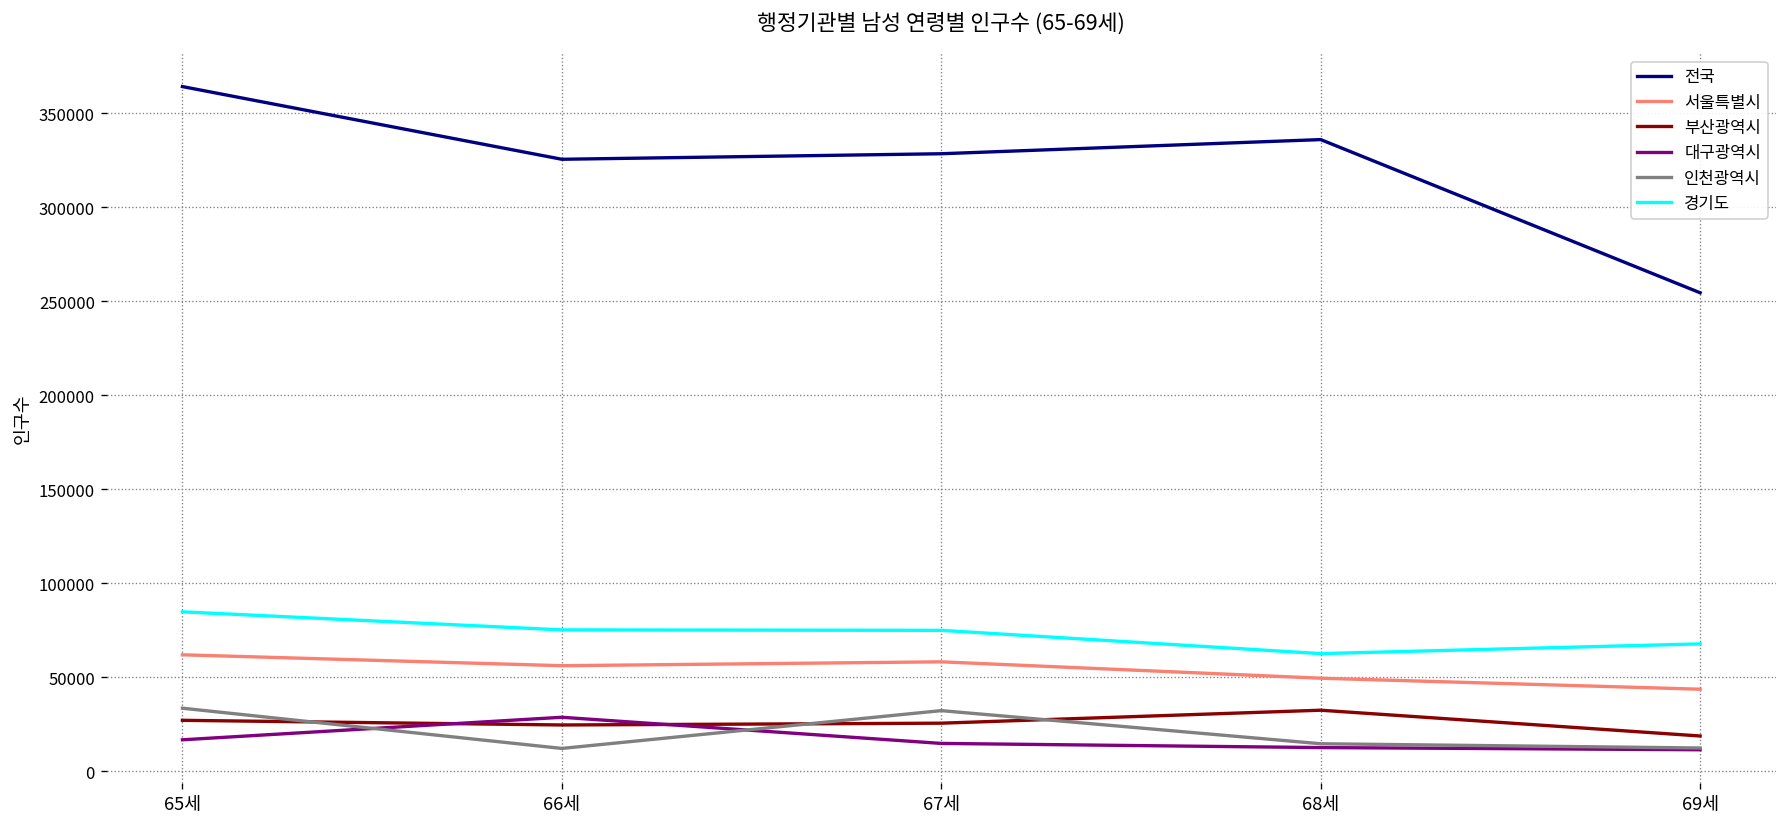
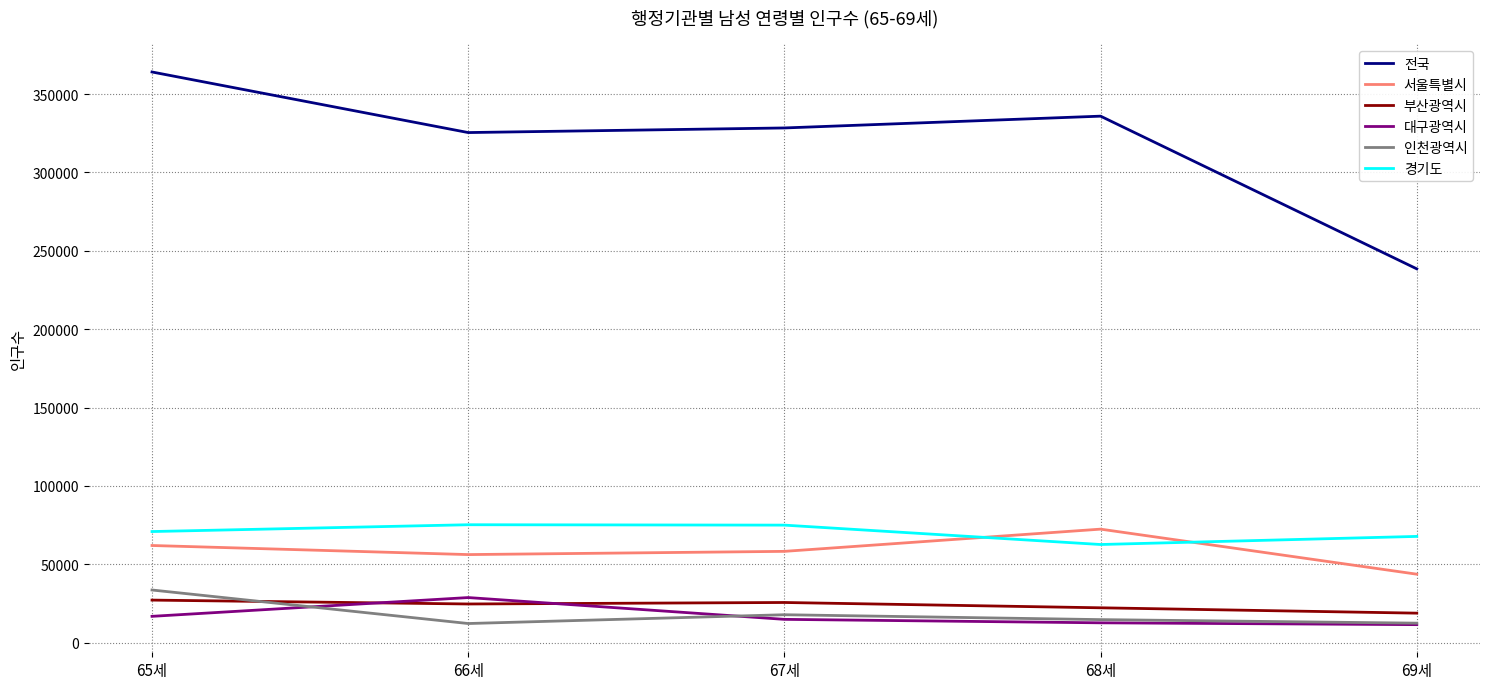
경기도, 65세: 85000 -> 71000
인천광역시, 67세: 32000 -> 18000
서울특별시, 68세: 50000 -> 72000
부산광역시, 68세: 32000 -> 22000
전국, 69세: 254000 -> 238000
